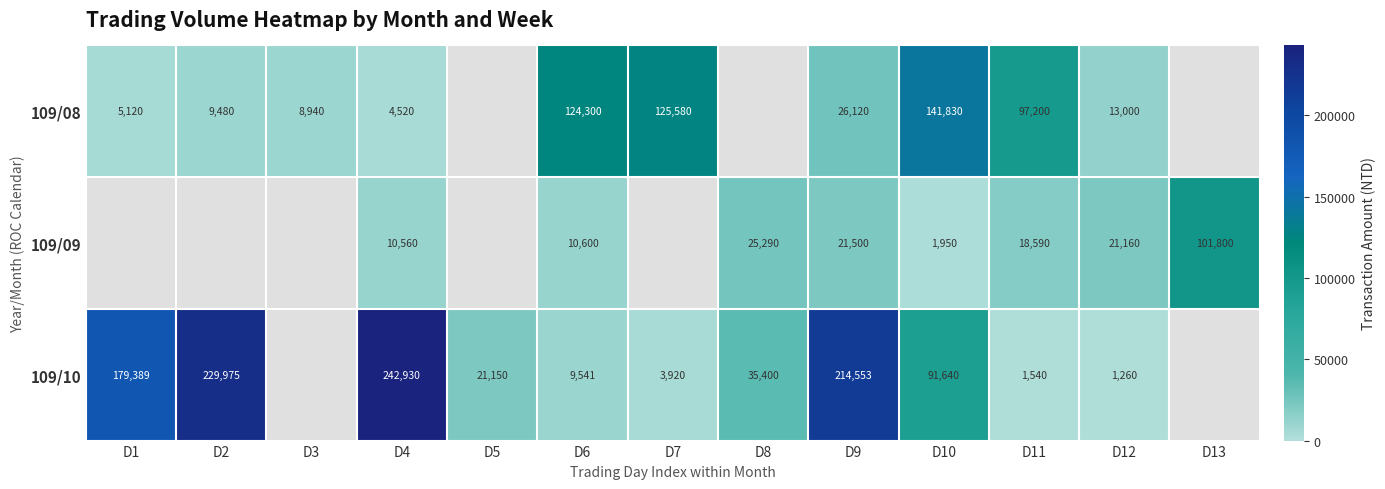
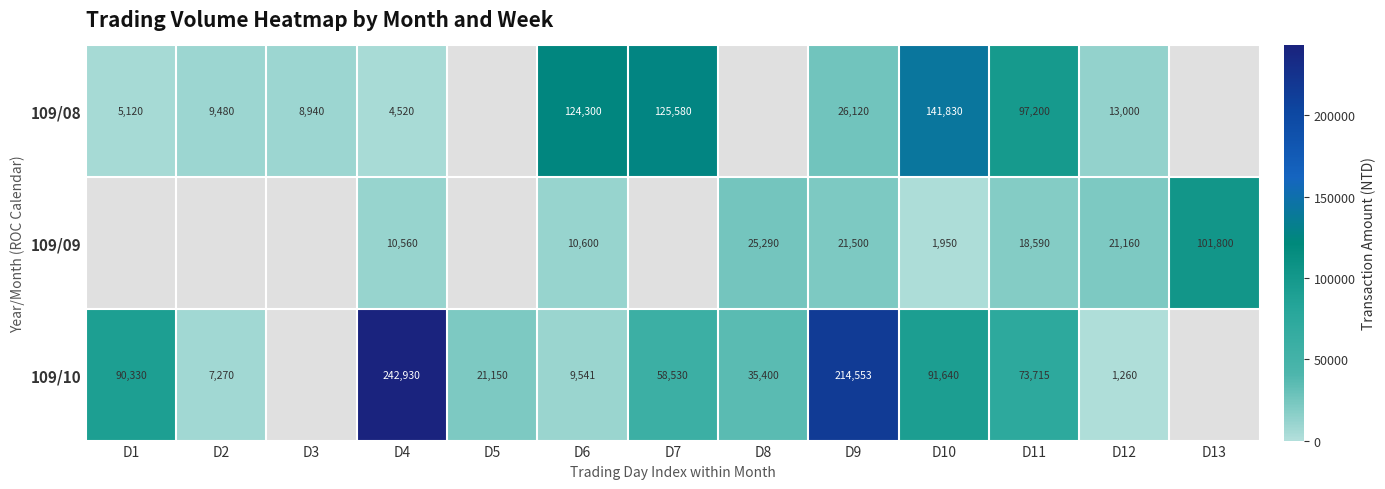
109/10, D1: 179,389 -> 90,330
109/10, D2: 229,975 -> 7,270
109/10, D7: 3,920 -> 58,530
109/10, D11: 1,540 -> 73,715
